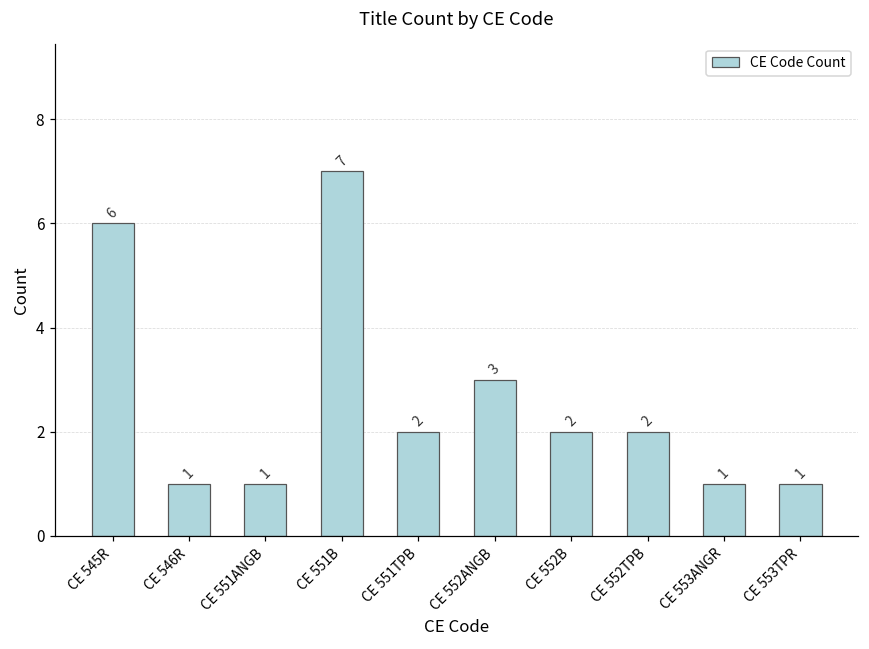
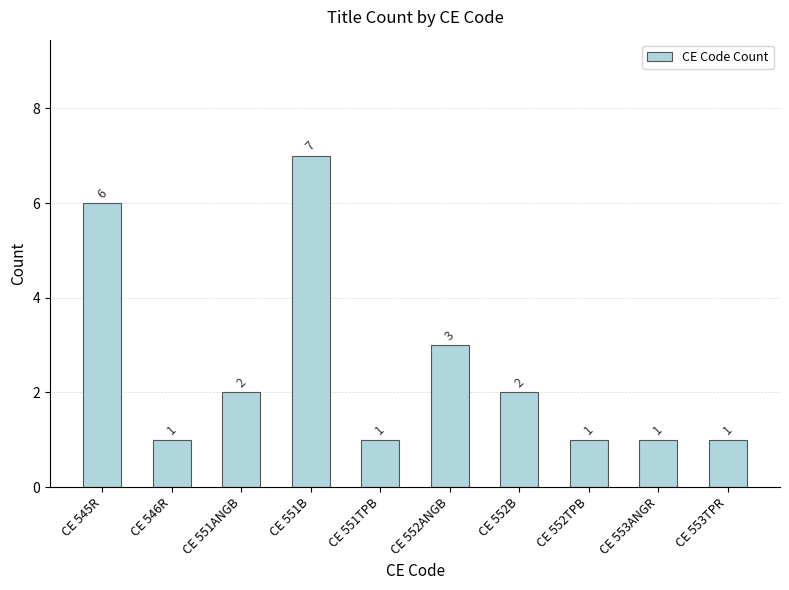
CE 551ANGB: 1 -> 2
CE 551TPB: 2 -> 1
CE 552TPB: 2 -> 1
